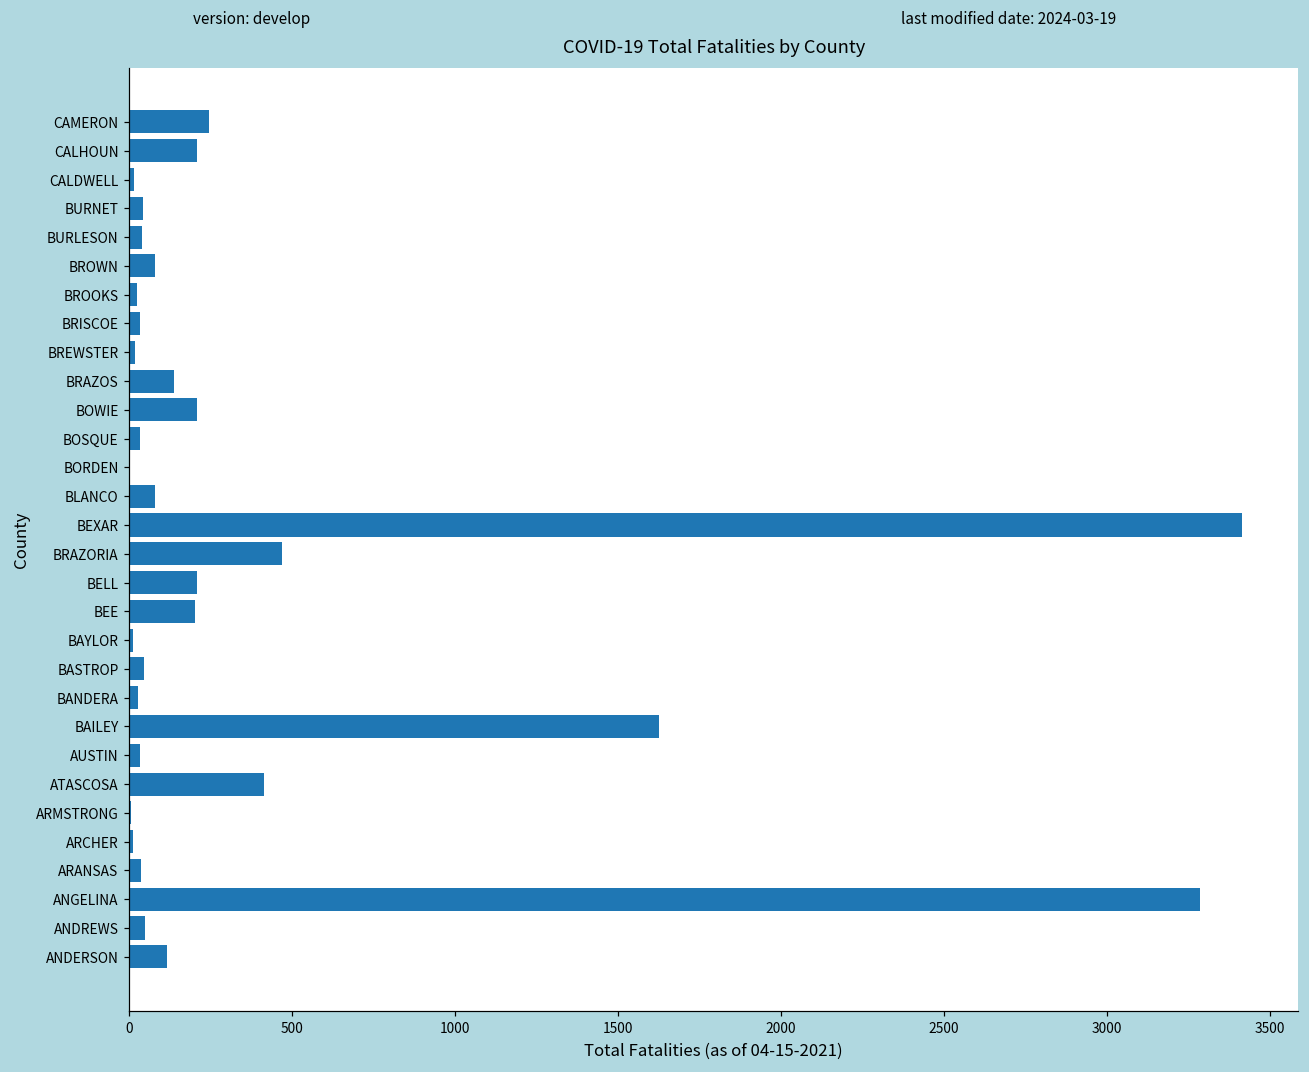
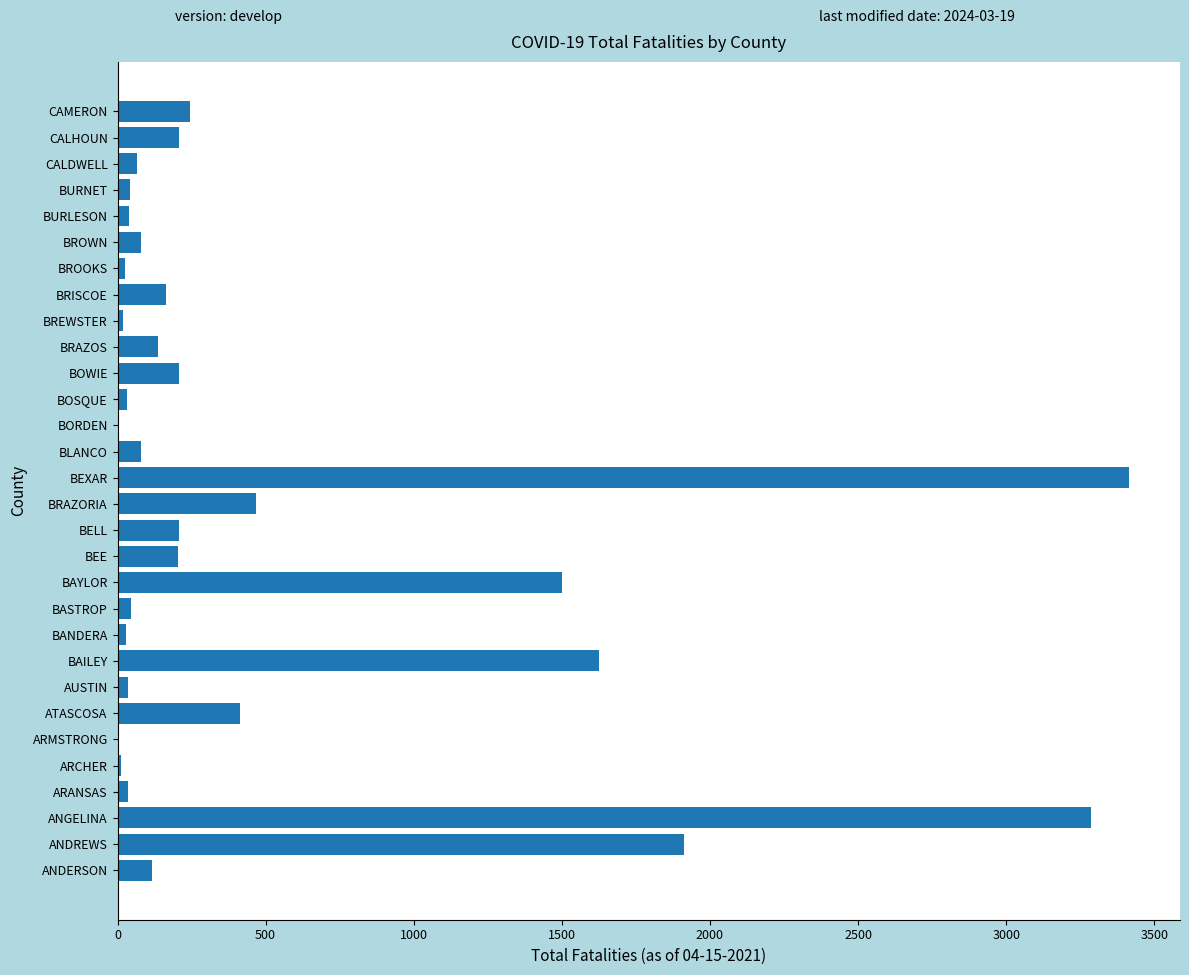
CALDWELL: 10 -> 70
BRISCOE: 30 -> 160
BAYLOR: 10 -> 1500
ANDREWS: 50 -> 1910
